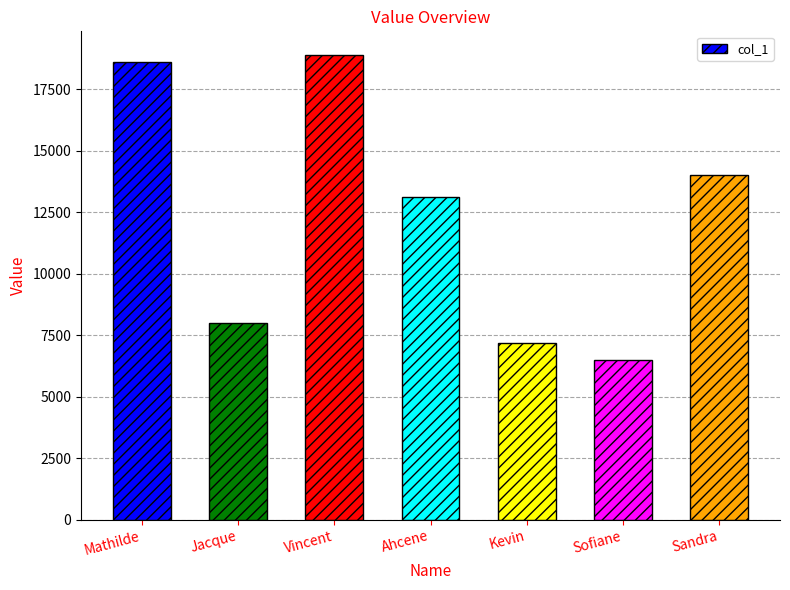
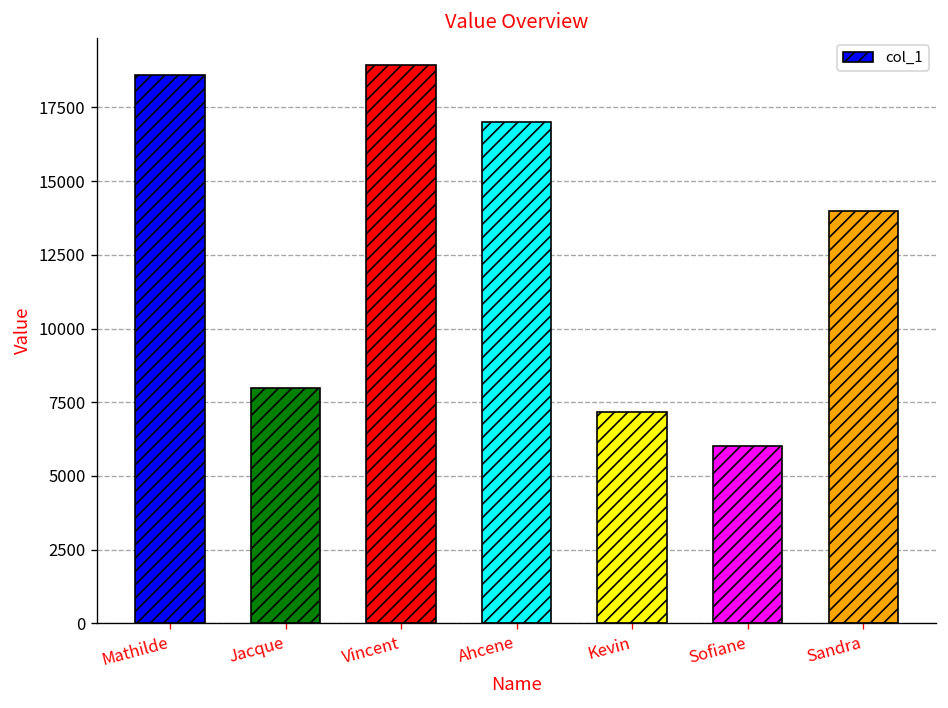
Ahcene: 13100 -> 17000
Sofiane: 6500 -> 6000
